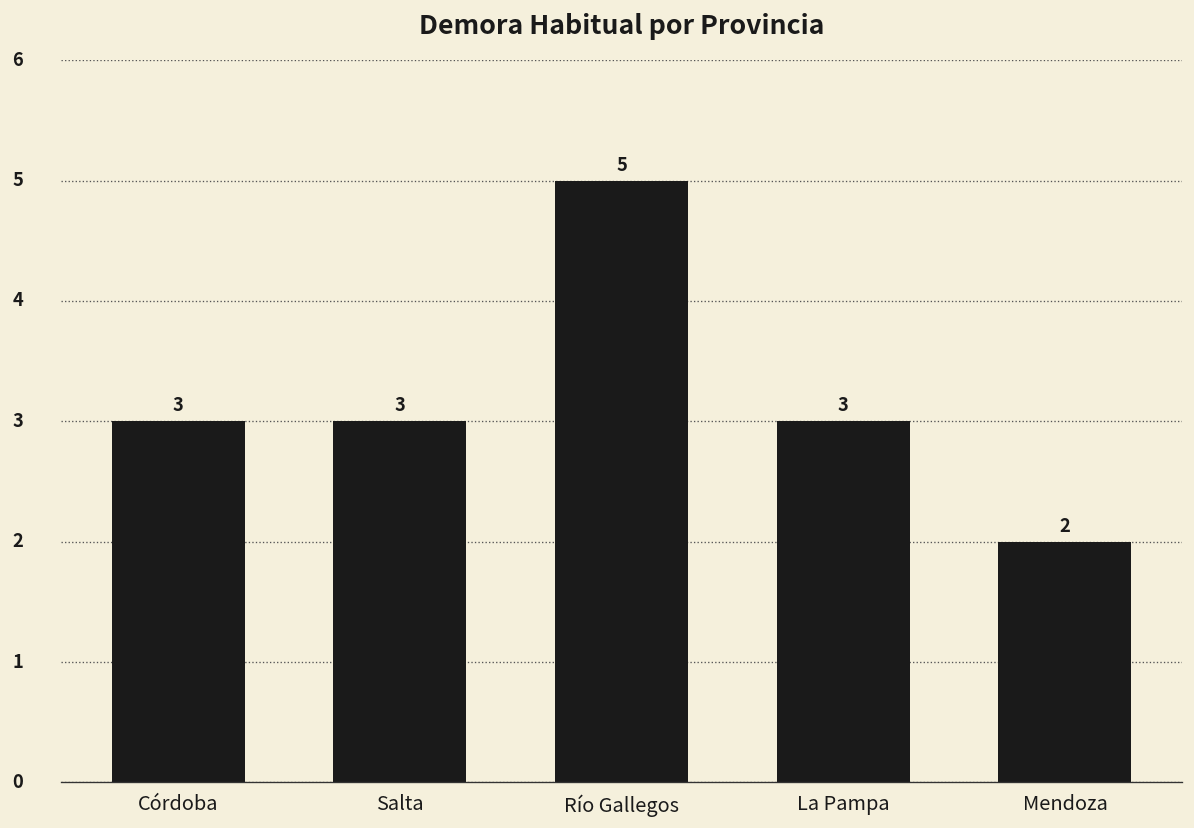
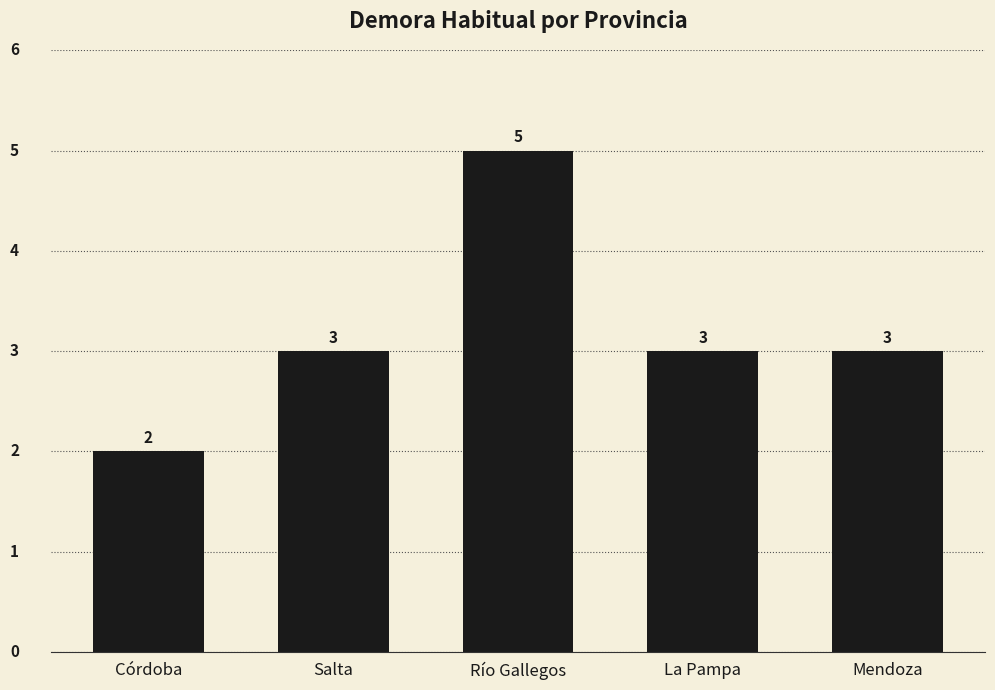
Córdoba: 3 -> 2
Mendoza: 2 -> 3
